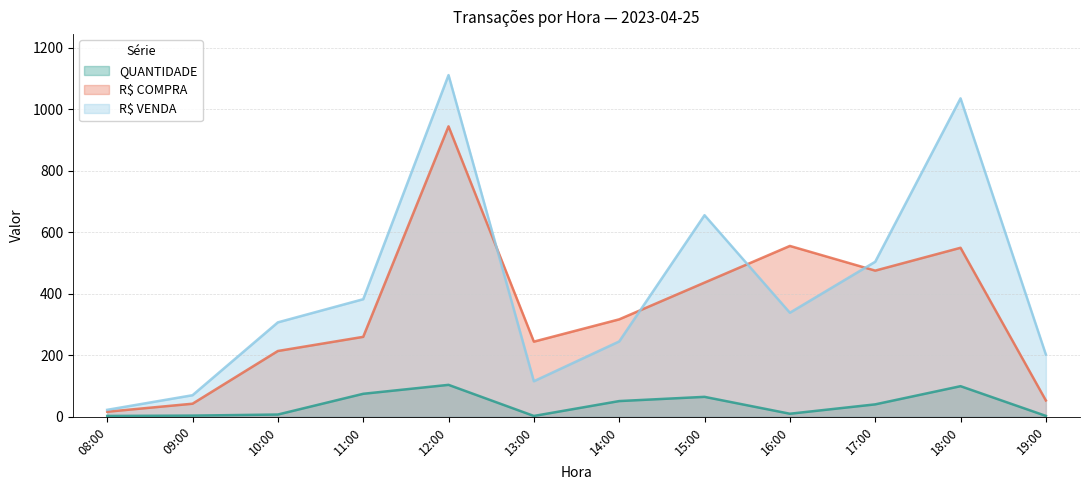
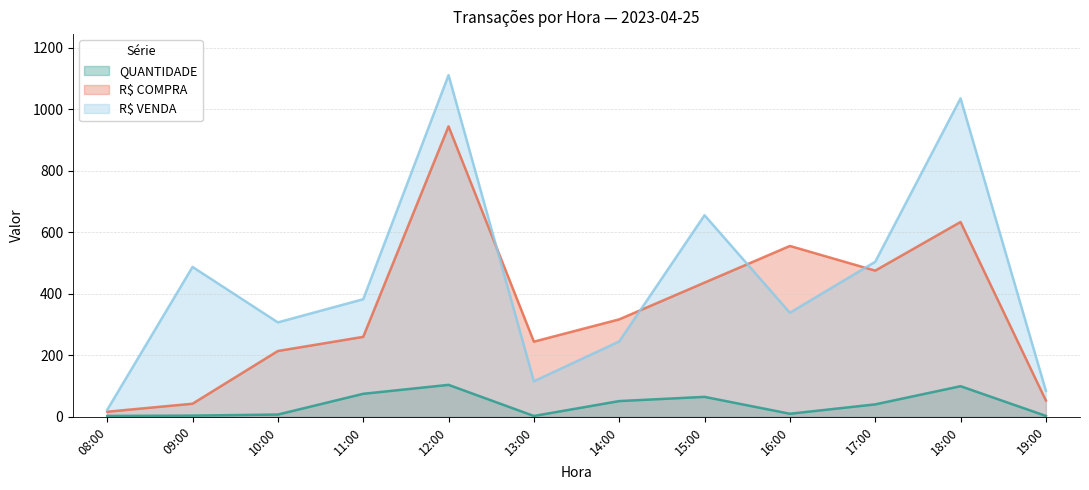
R$ VENDA, 09:00: 70 -> 490
R$ COMPRA, 18:00: 550 -> 630
R$ VENDA, 19:00: 200 -> 80
